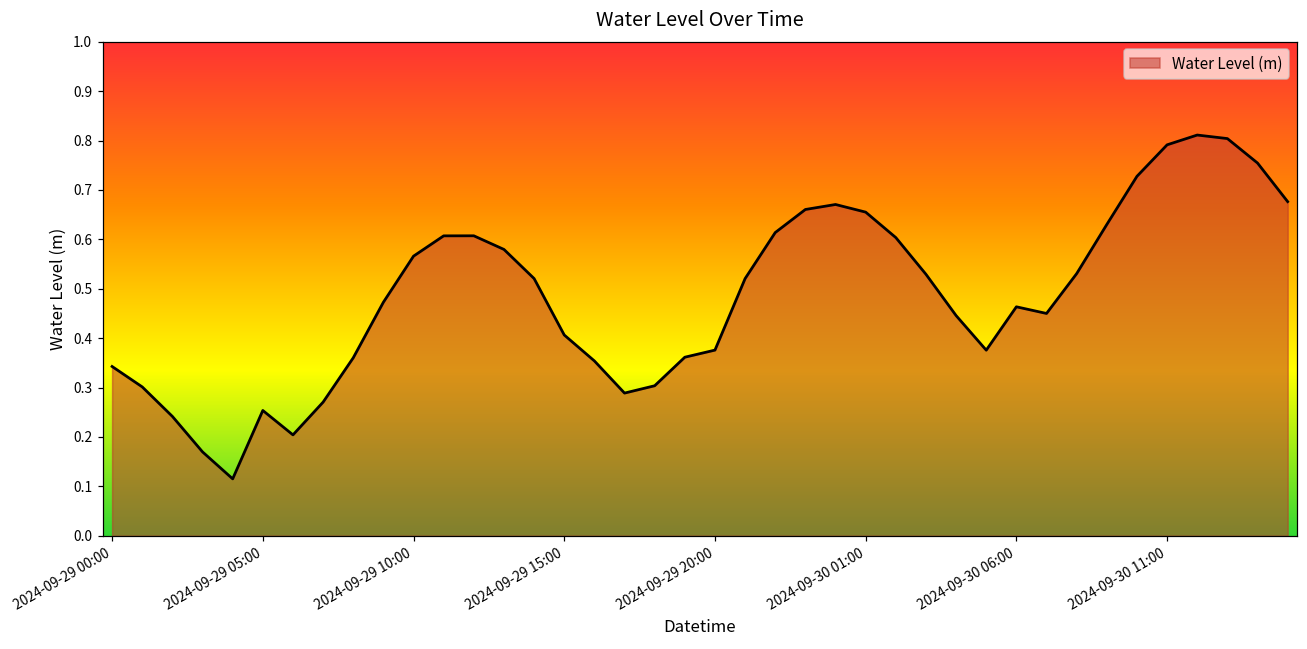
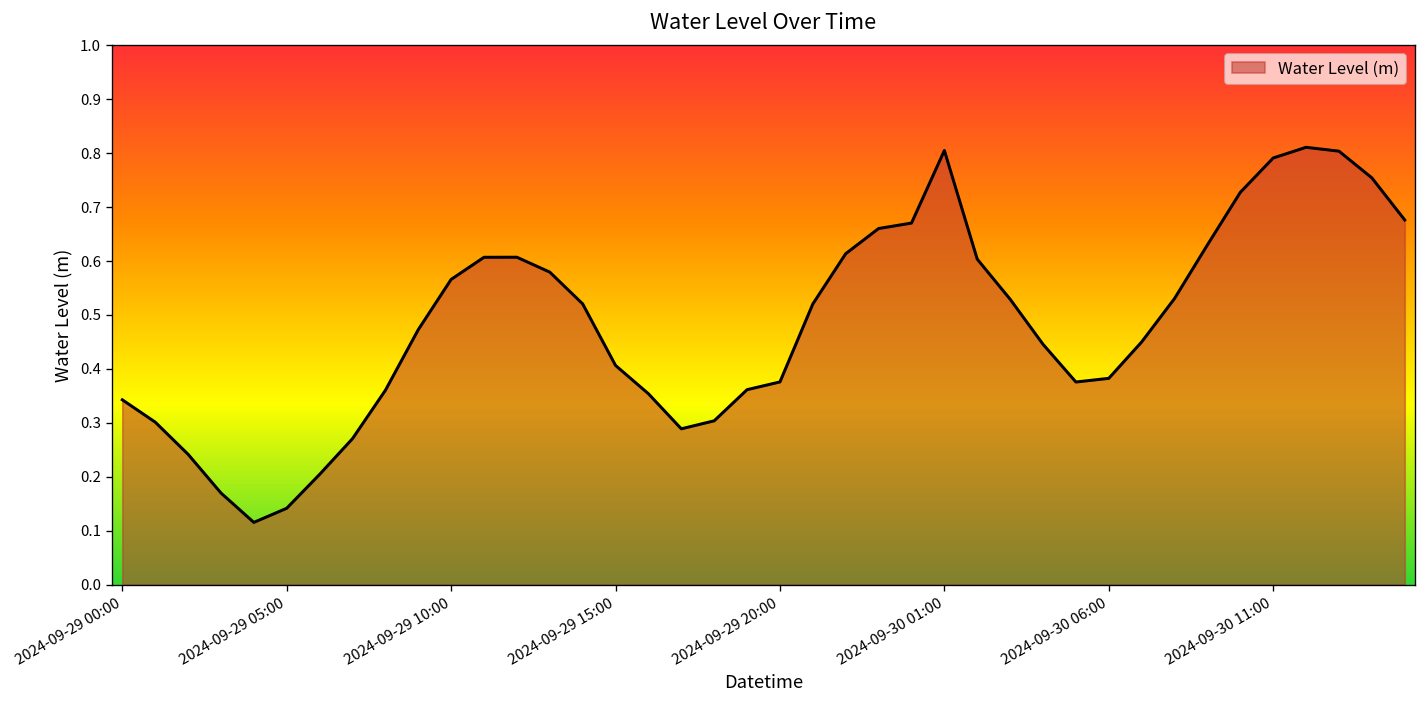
2024-09-29 05:00: 0.25 -> 0.14
2024-09-30 01:00: 0.66 -> 0.81
2024-09-30 06:00: 0.46 -> 0.38
